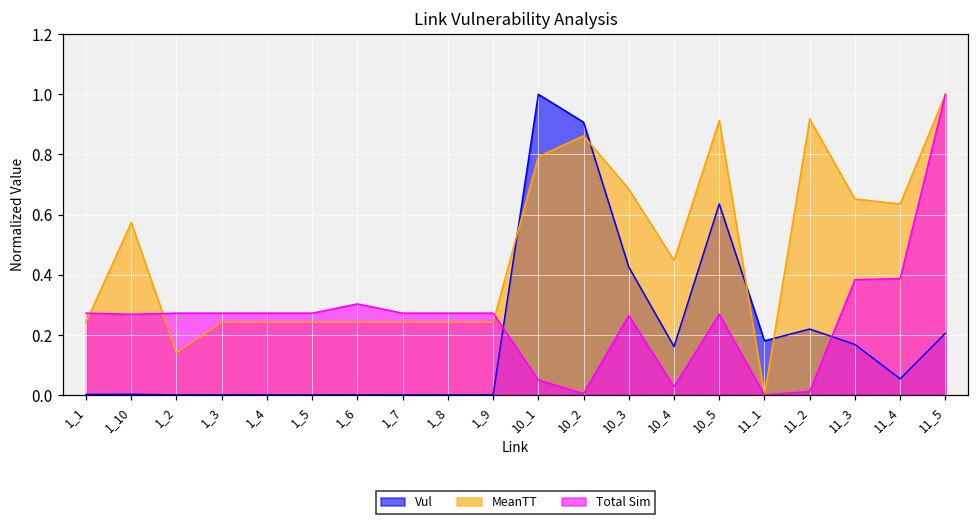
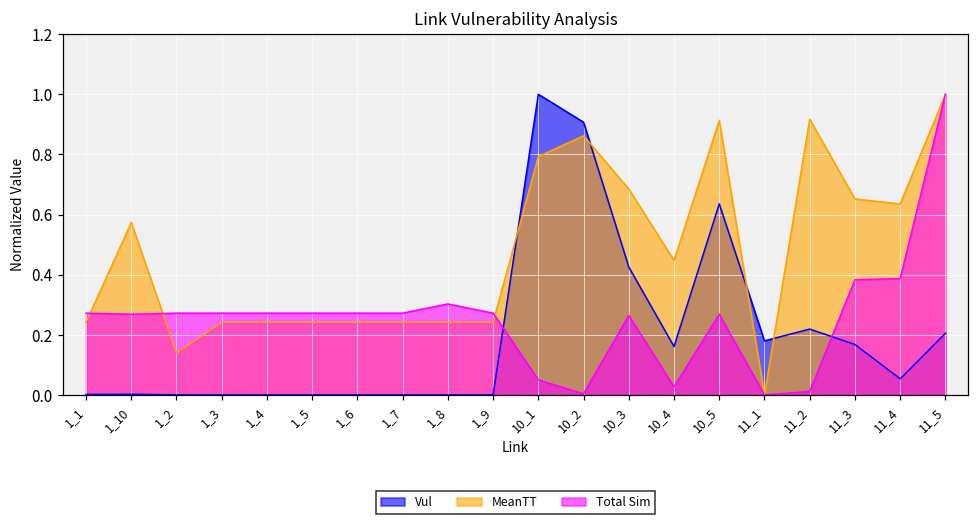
Total Sim, 1_6: 0.30 -> 0.27
Total Sim, 1_8: 0.27 -> 0.30
